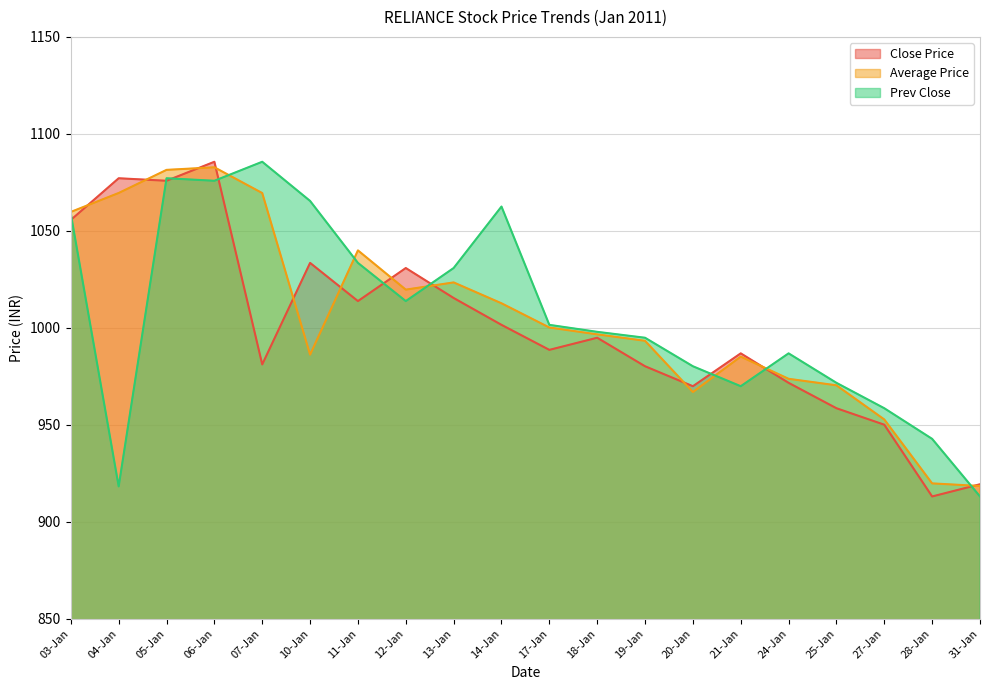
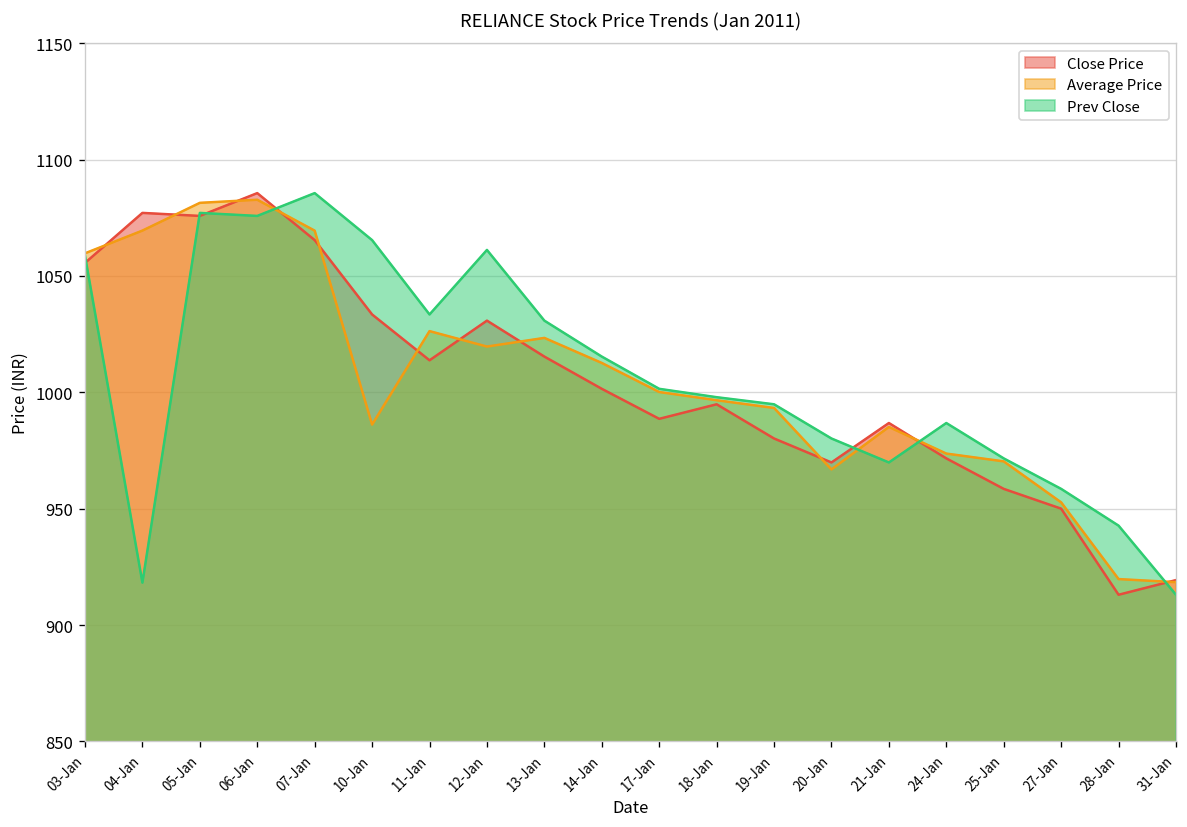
Close Price, 07-Jan: 981 -> 1065
Average Price, 11-Jan: 1040 -> 1026
Prev Close, 12-Jan: 1014 -> 1061
Prev Close, 14-Jan: 1063 -> 1015
